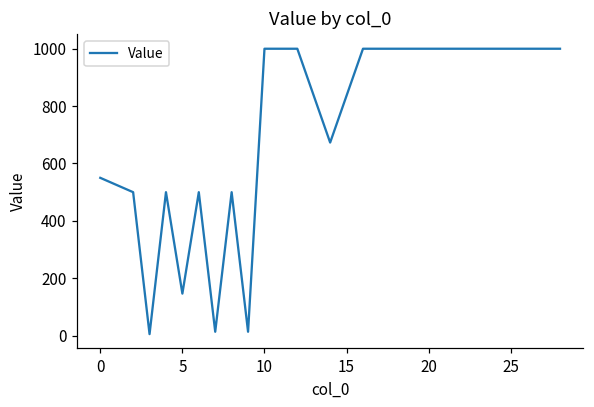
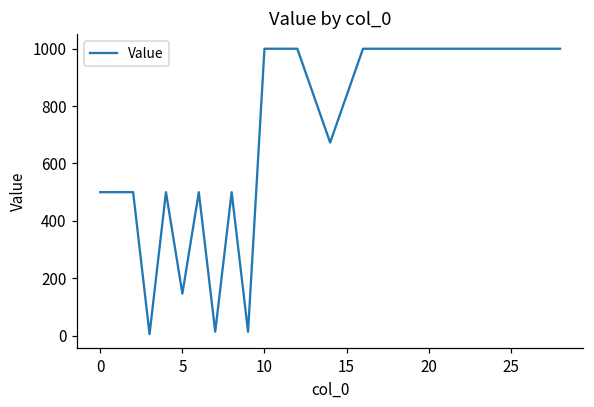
0: 550 -> 500
